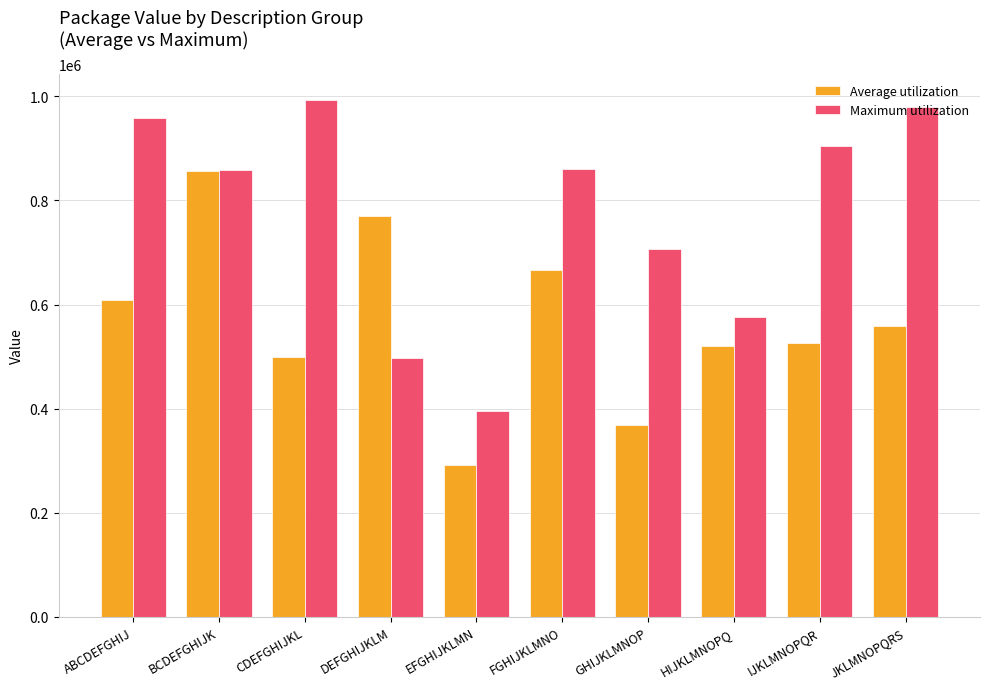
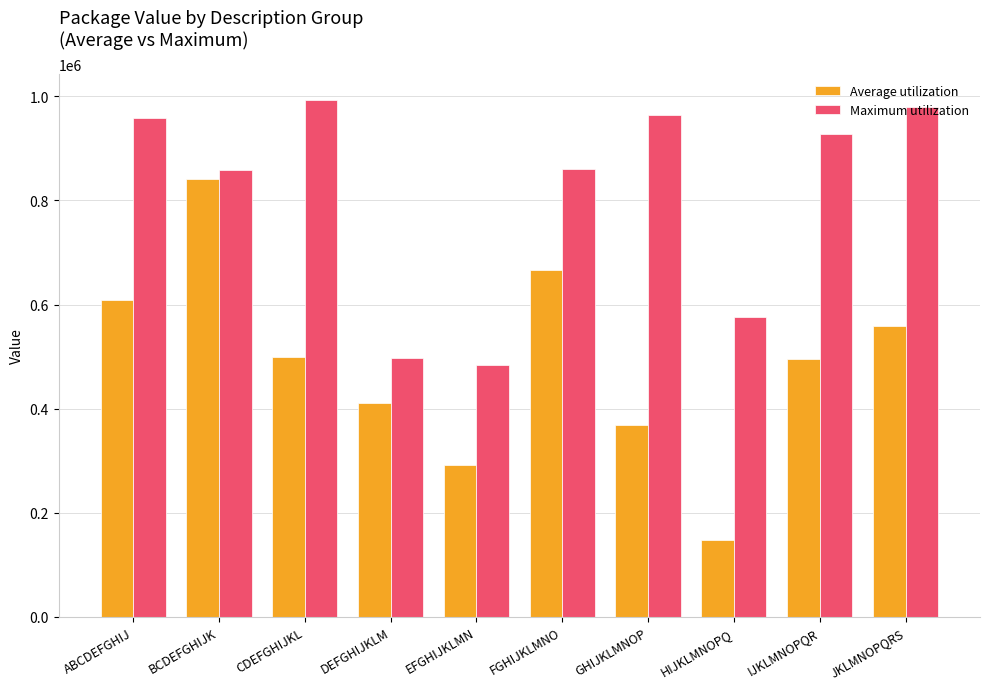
Average utilization, BCDEFGHIJK: 860000 -> 840000
Average utilization, DEFGHIJKLM: 770000 -> 410000
Maximum utilization, EFGHIJKLMN: 390000 -> 480000
Maximum utilization, GHIJKLMNOP: 710000 -> 960000
Average utilization, HIJKLMNOPQ: 520000 -> 150000
Average utilization, IJKLMNOPQR: 530000 -> 500000
Maximum utilization, IJKLMNOPQR: 900000 -> 930000
